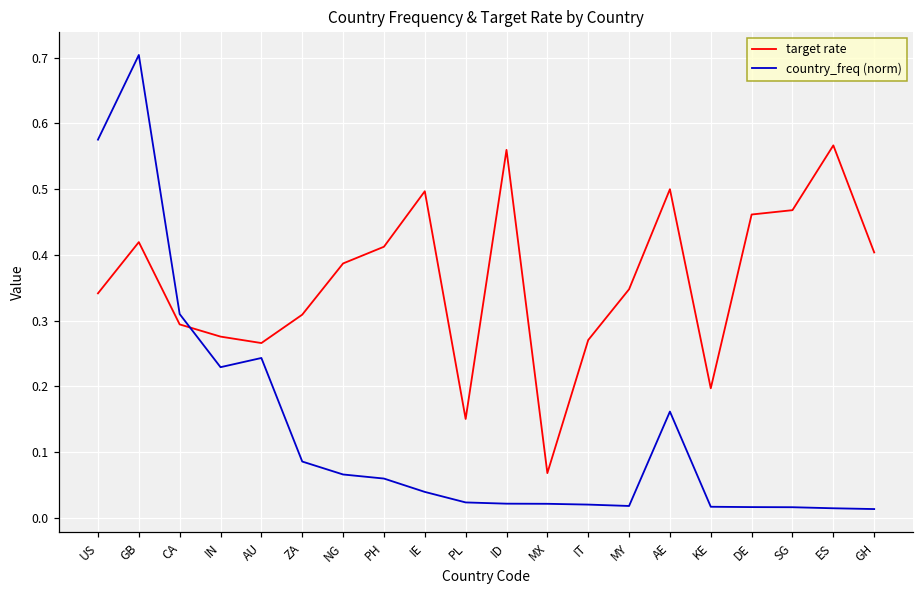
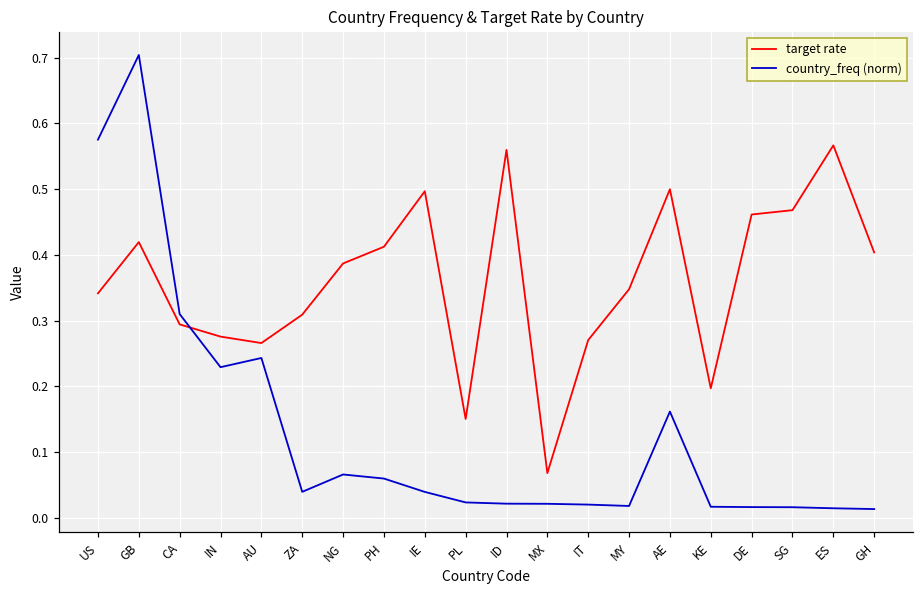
country_freq (norm), ZA: 0.09 -> 0.04
